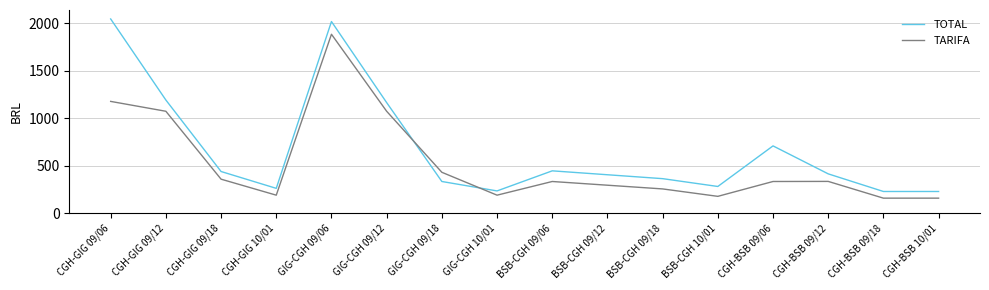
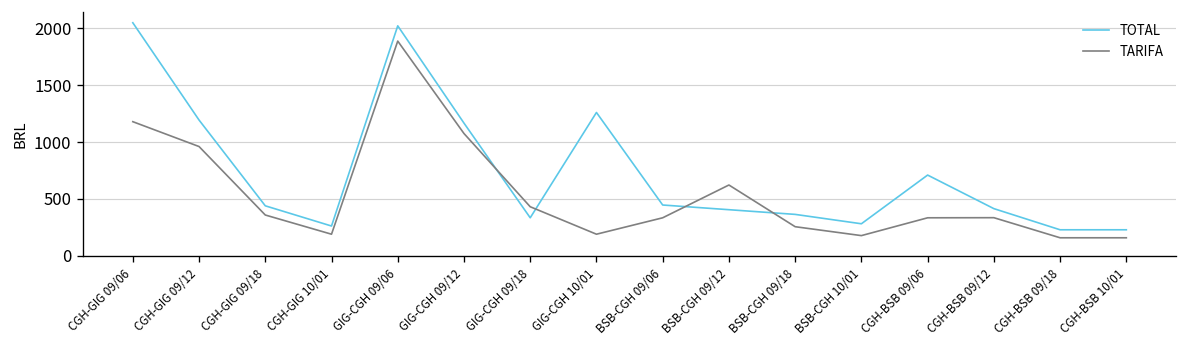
TARIFA, CGH-GIG 09/12: 1100 -> 1000
TOTAL, GIG-CGH 10/01: 200 -> 1300
TARIFA, BSB-CGH 09/12: 300 -> 600
